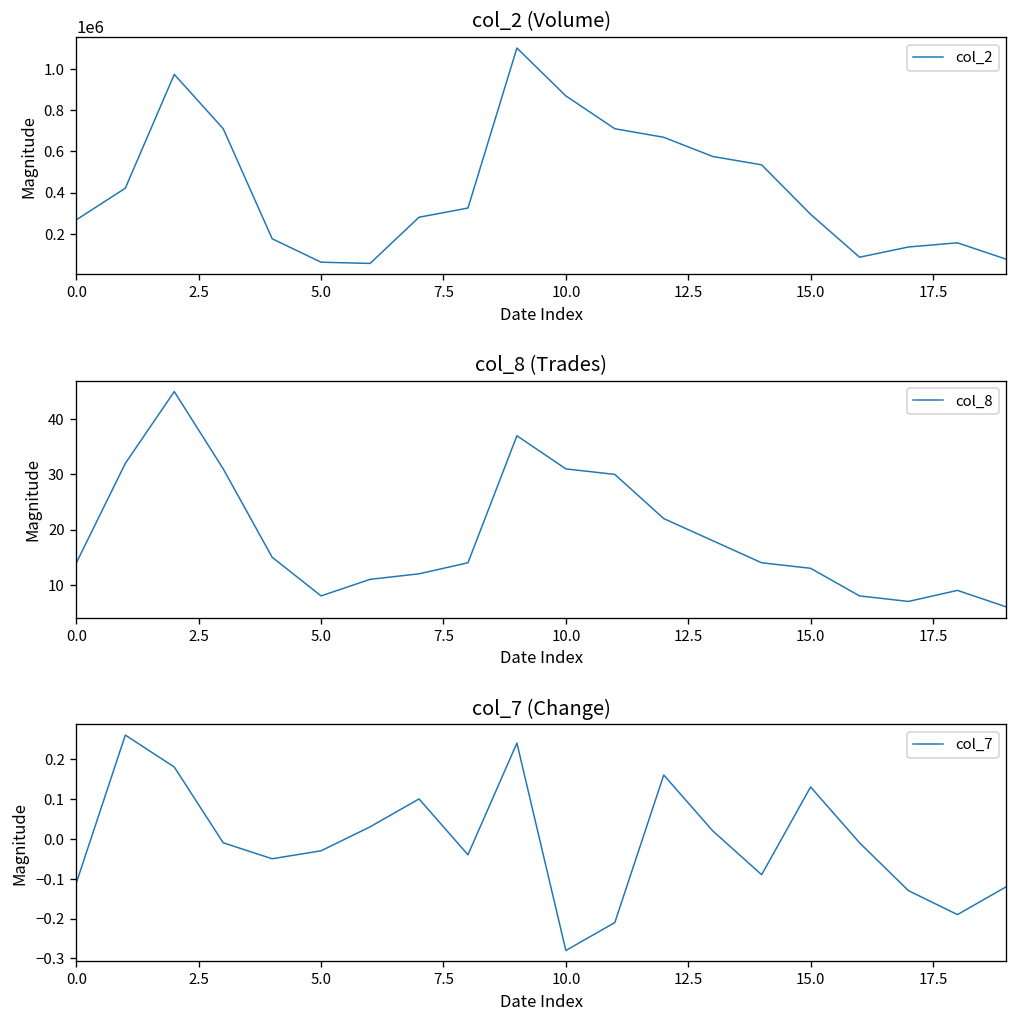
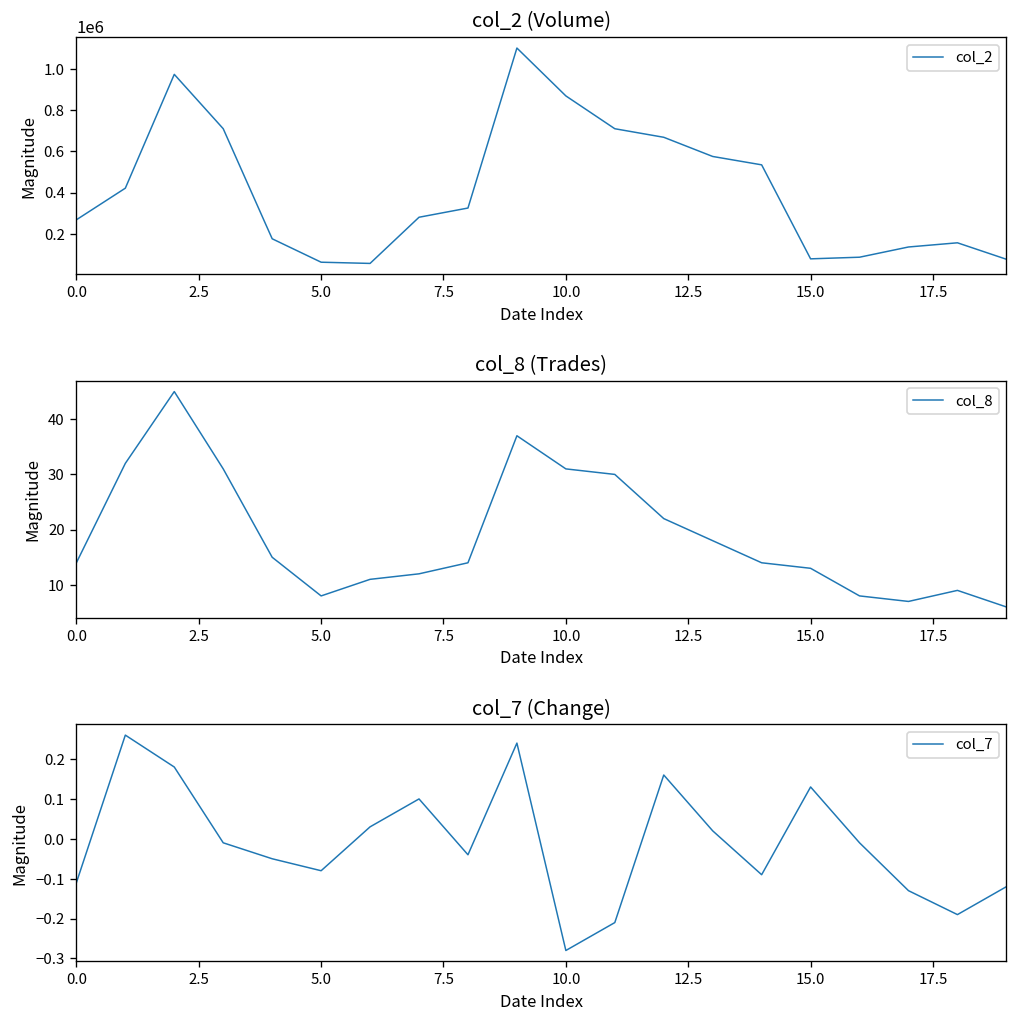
col_2 (Volume), 15.0: 290000 -> 80000
col_7 (Change), 5.0: -0.03 -> -0.08
